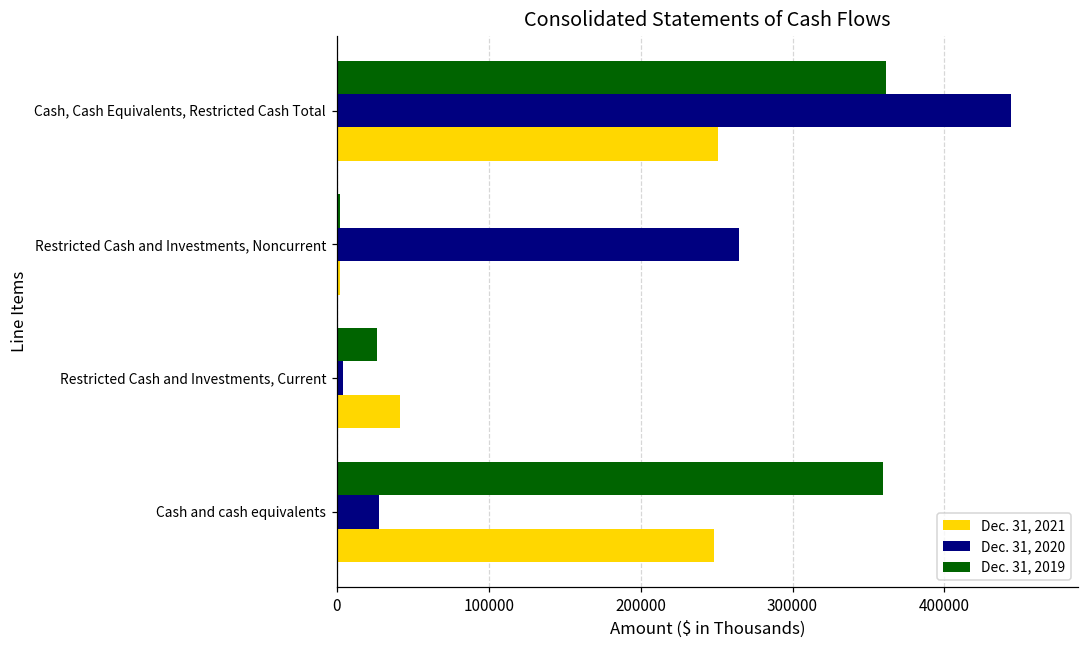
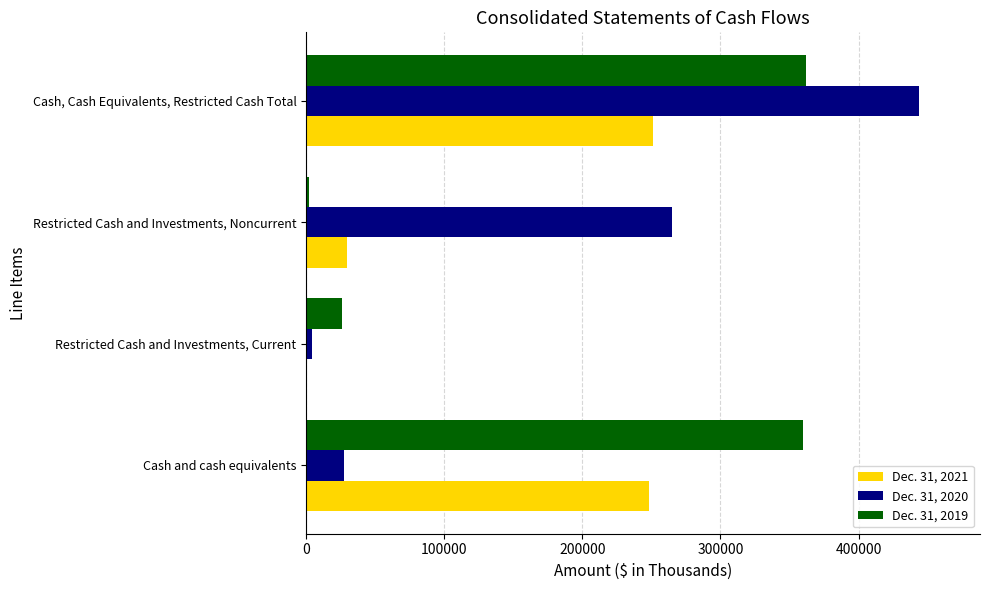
Dec. 31, 2021, Restricted Cash and Investments, Noncurrent: 2000 -> 30000
Dec. 31, 2021, Restricted Cash and Investments, Current: 42000 -> 1000
